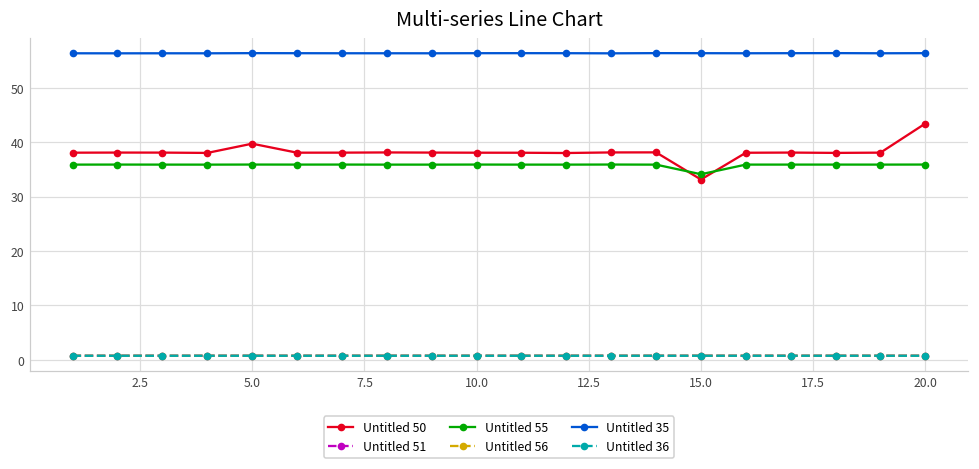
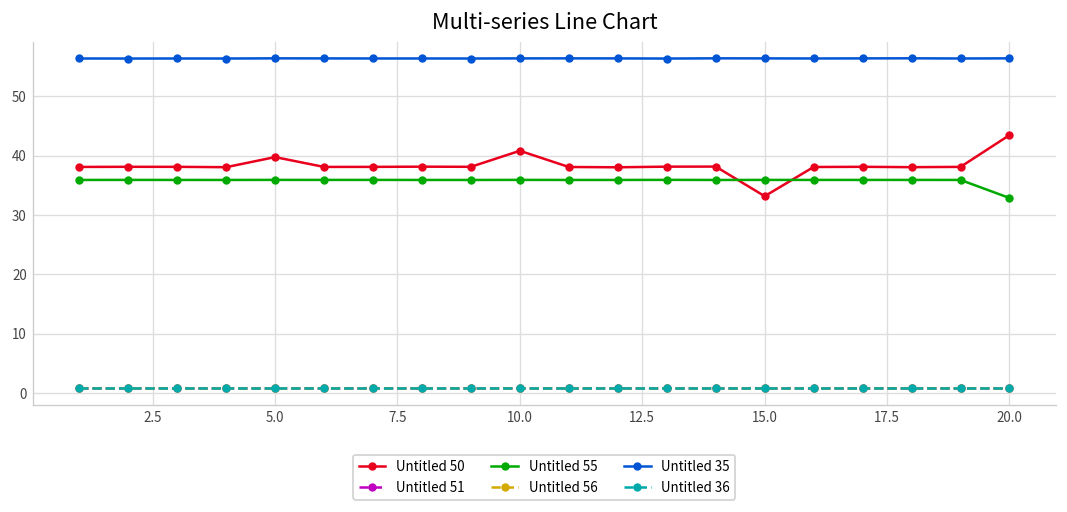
Untitled 50, 10.0: 38 -> 41
Untitled 55, 15.0: 34 -> 36
Untitled 55, 20.0: 36 -> 33
